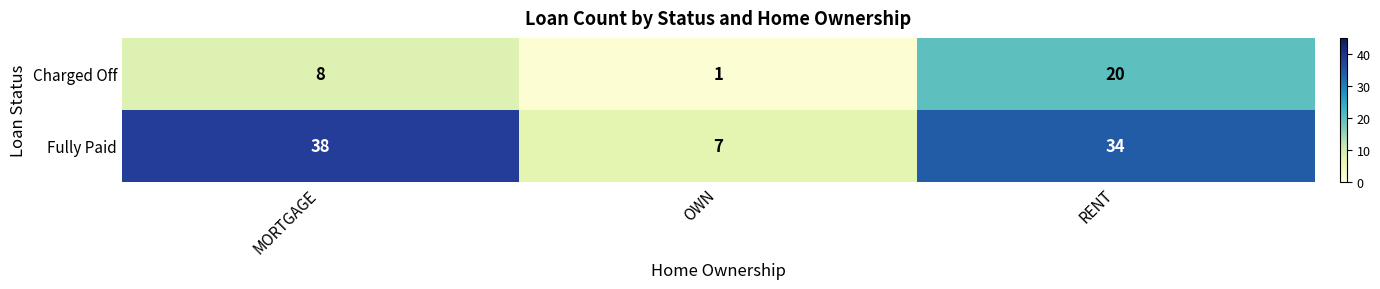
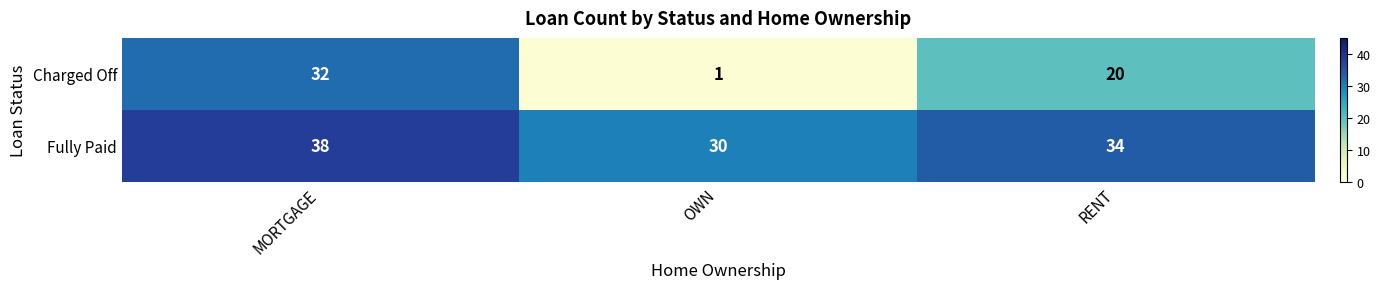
Charged Off, MORTGAGE: 8 -> 32
Fully Paid, OWN: 7 -> 30
